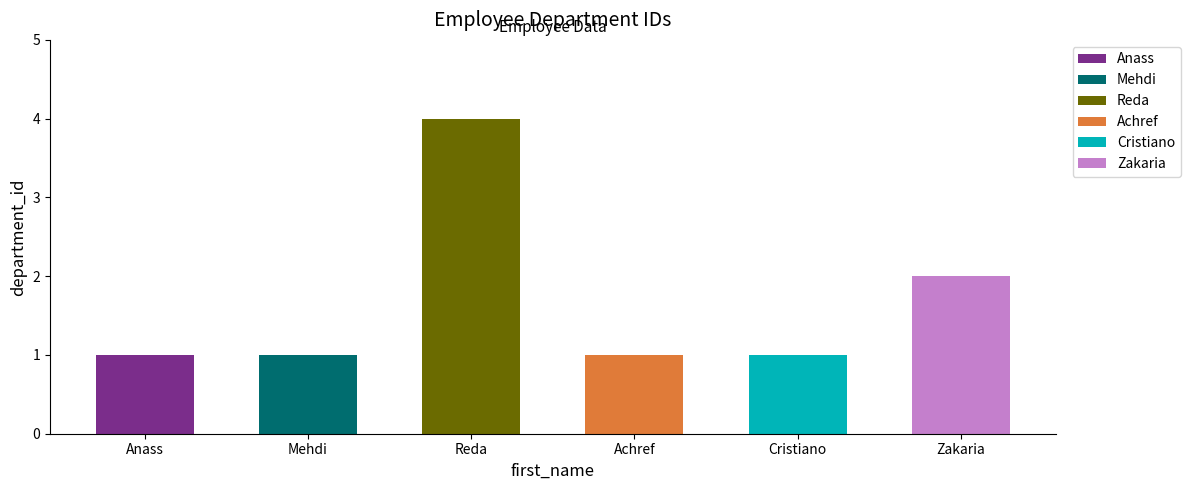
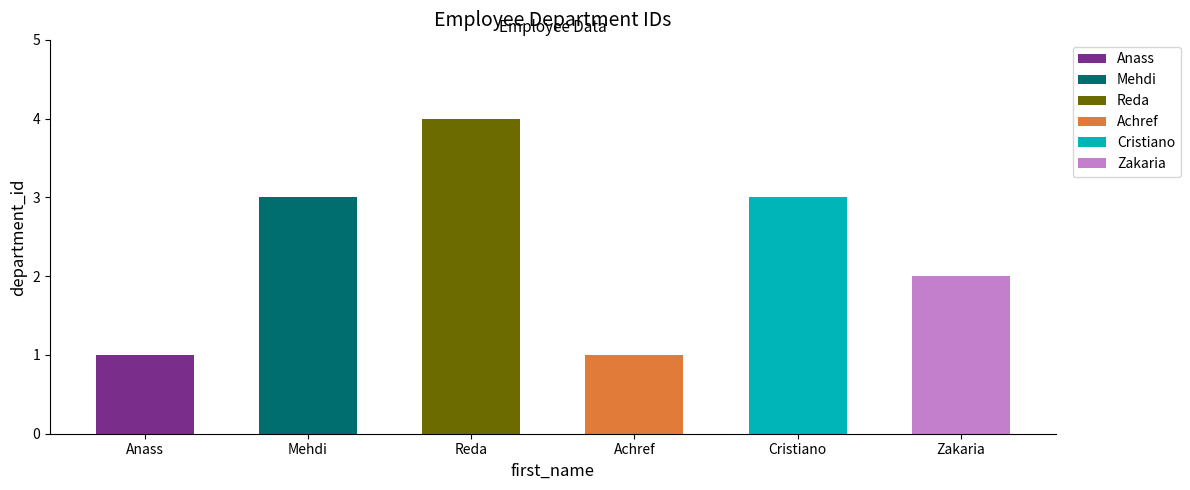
Mehdi: 1 -> 3
Cristiano: 1 -> 3
